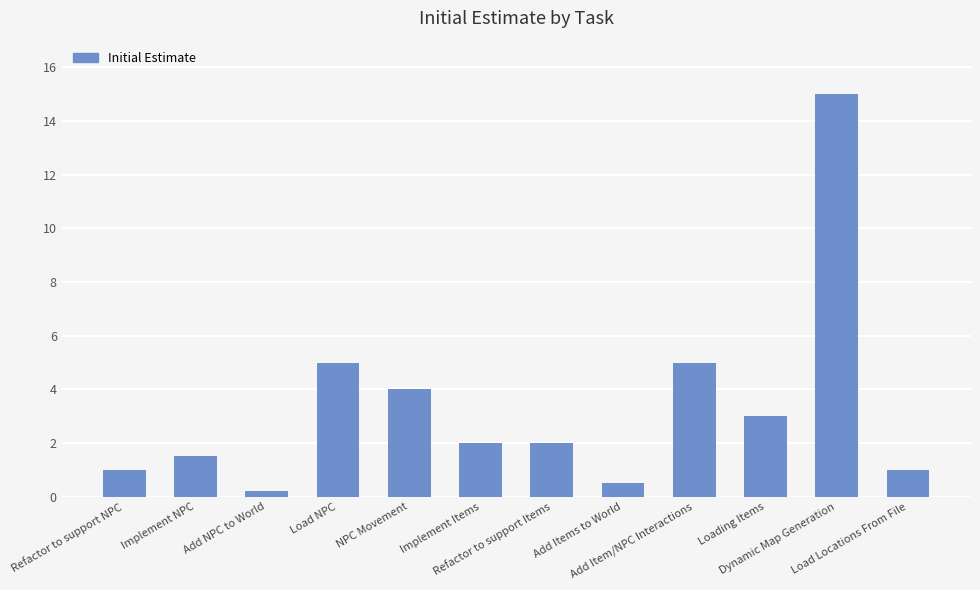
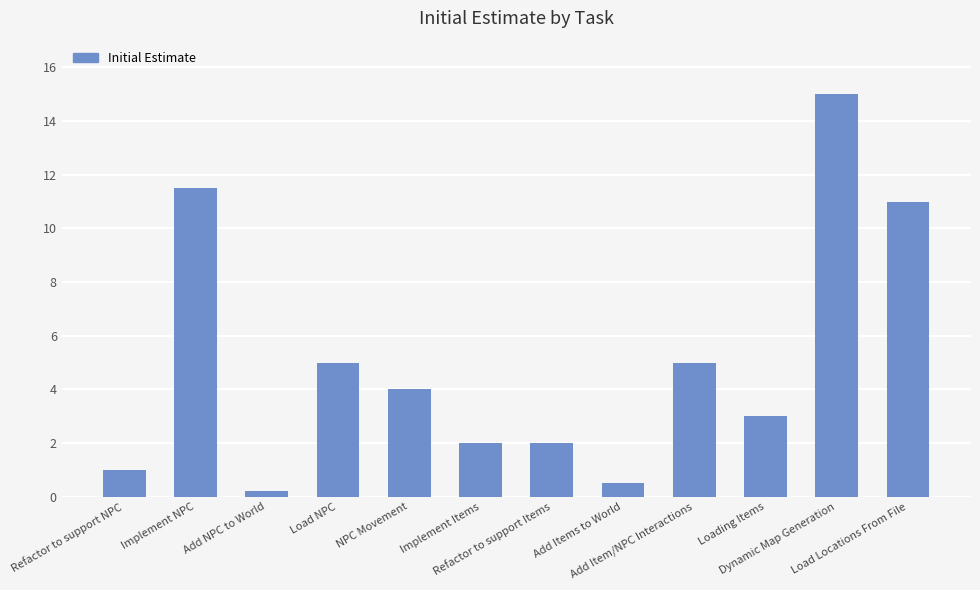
Implement NPC: 1.5 -> 11.5
Load Locations From File: 1 -> 11
